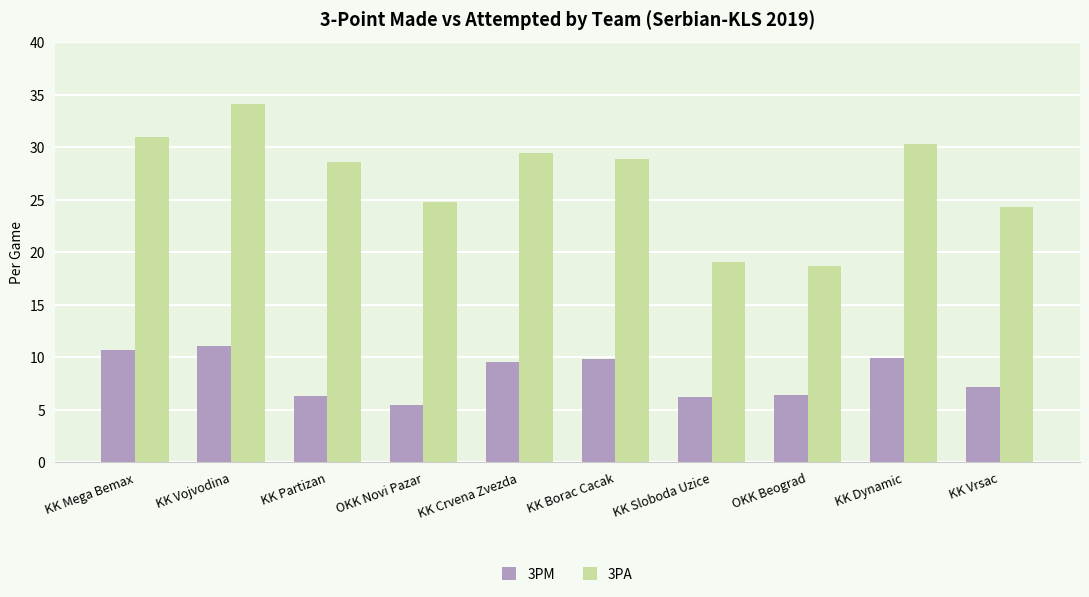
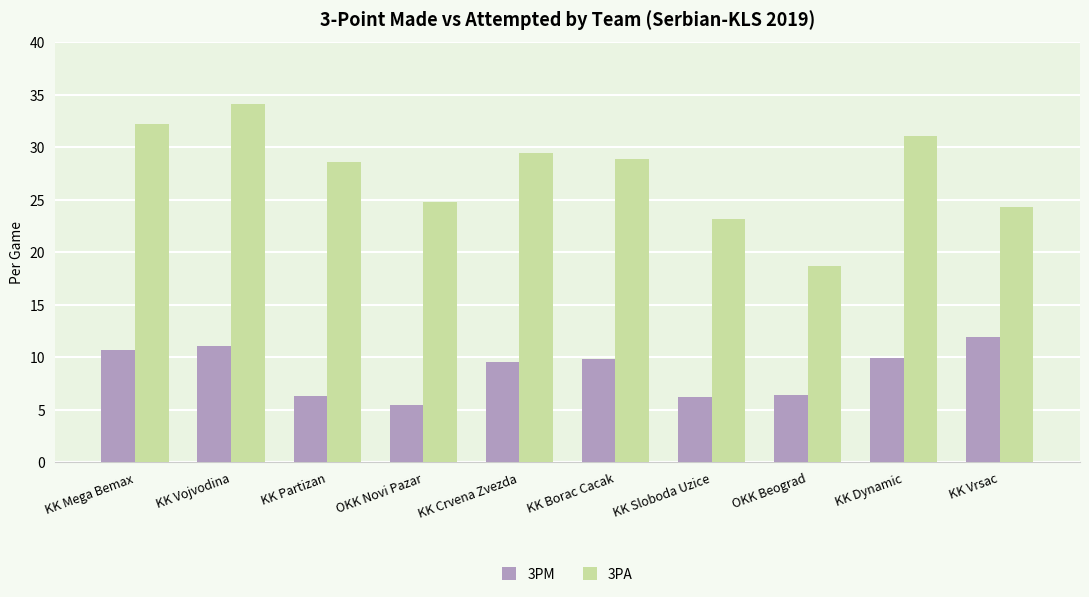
3PA, KK Mega Bemax: 31.0 -> 32.2
3PA, KK Sloboda Uzice: 19.1 -> 23.2
3PA, KK Dynamic: 30.3 -> 31.1
3PM, KK Vrsac: 7.2 -> 11.9
